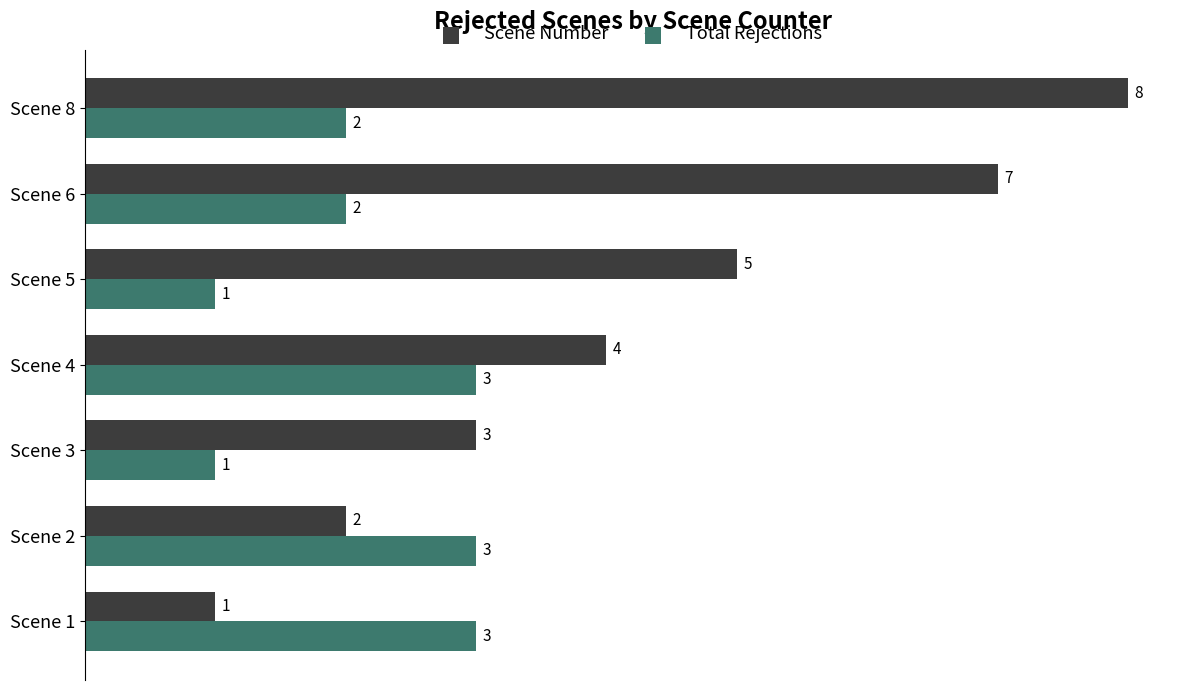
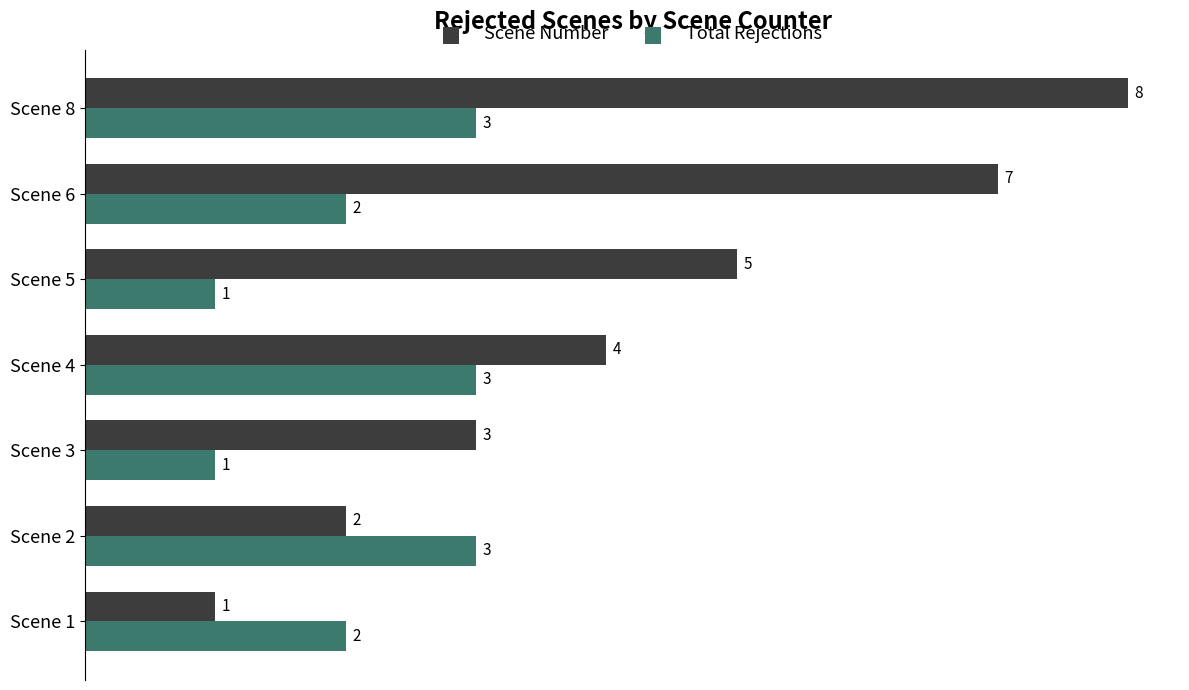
Total Rejections, Scene 8: 2 -> 3
Total Rejections, Scene 1: 3 -> 2
